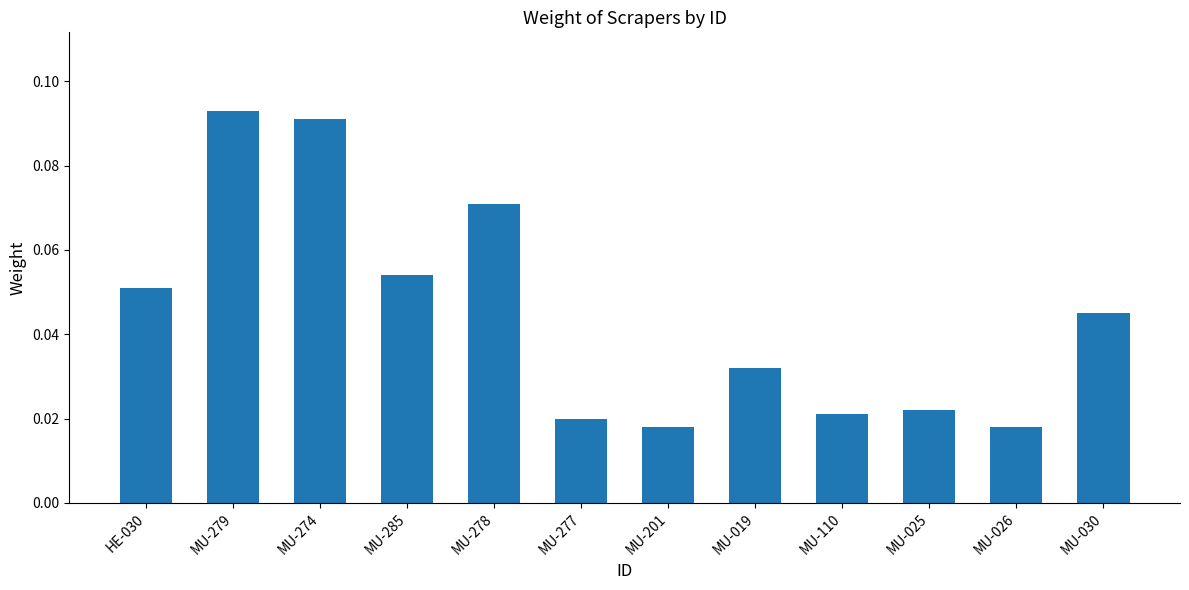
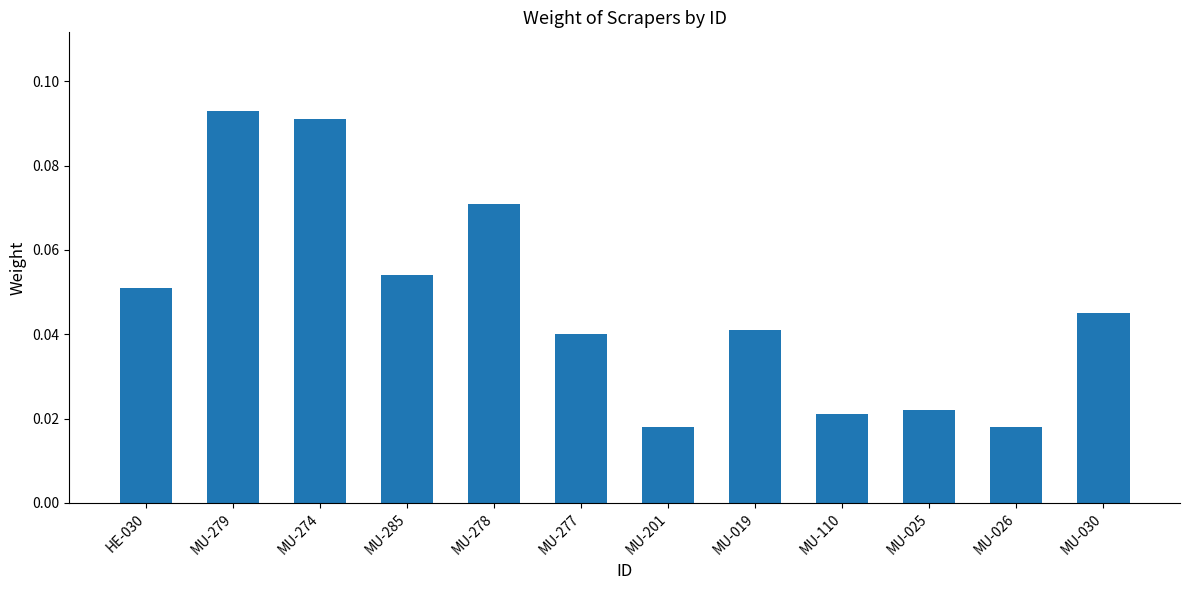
MU-277: 0.02 -> 0.04
MU-019: 0.032 -> 0.041
